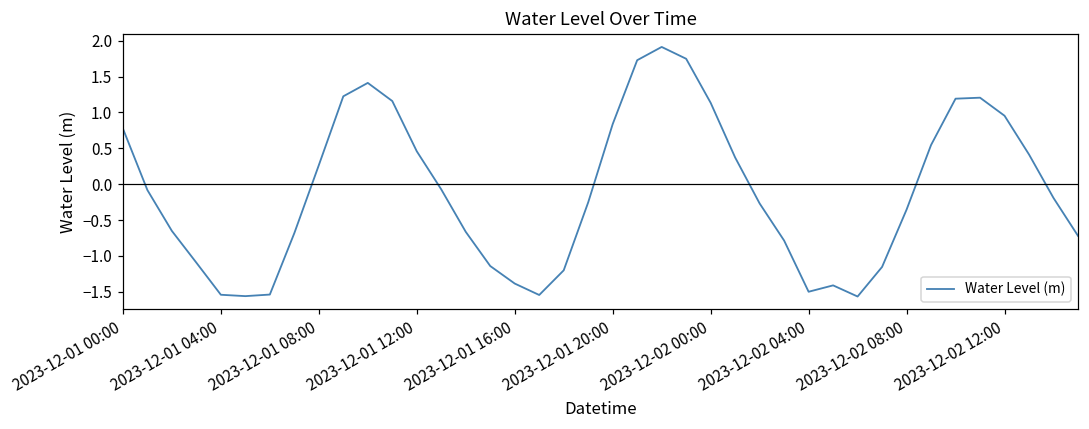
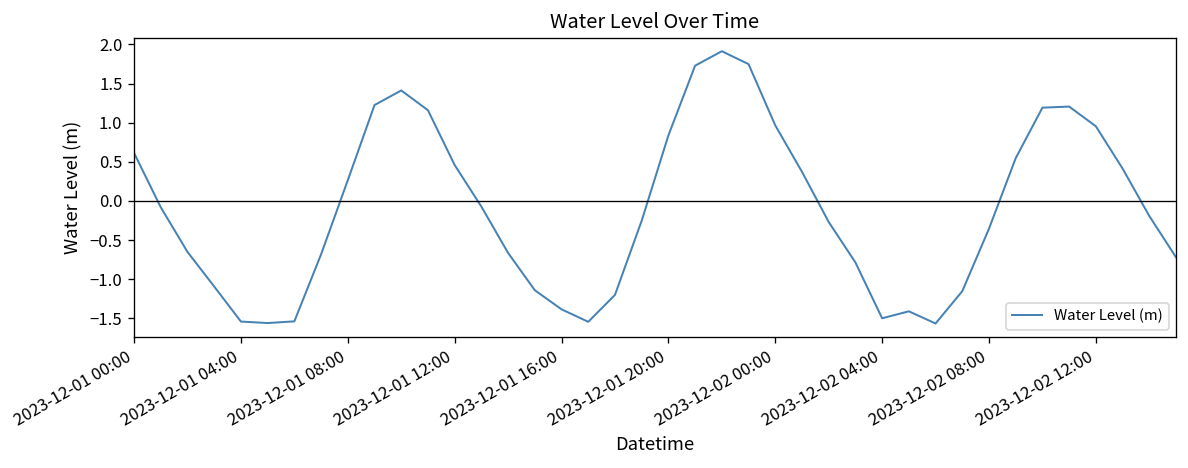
2023-12-01 00:00: 0.8 -> 0.6
2023-12-02 00:00: 1.1 -> 1.0
